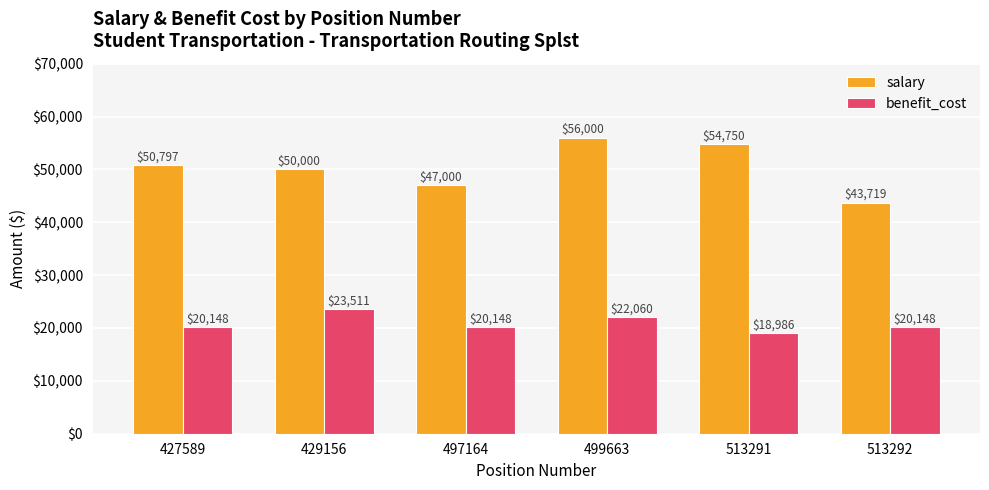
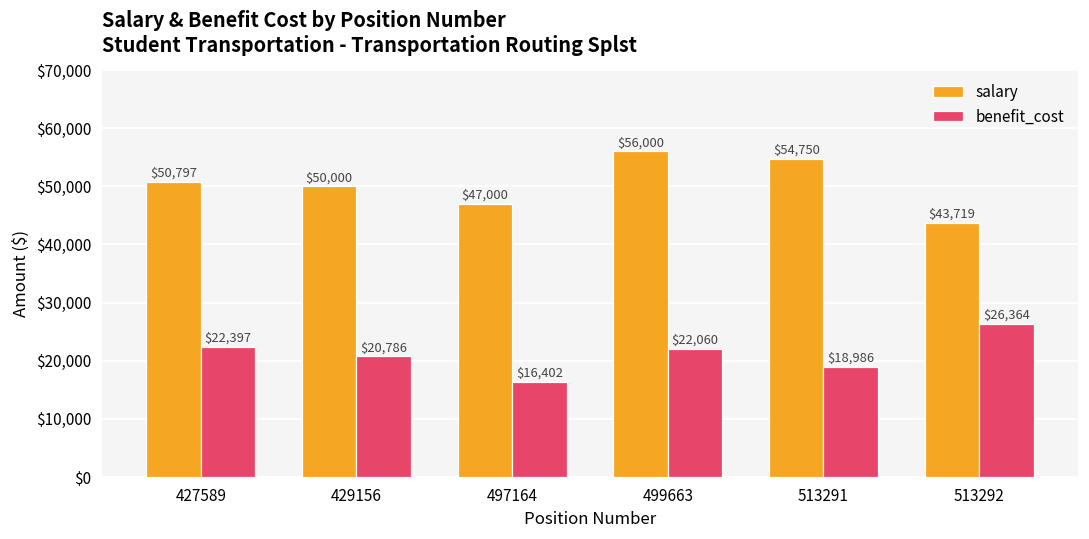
benefit_cost, 427589: $20,148 -> $22,397
benefit_cost, 429156: $23,511 -> $20,786
benefit_cost, 497164: $20,148 -> $16,402
benefit_cost, 513292: $20,148 -> $26,364
